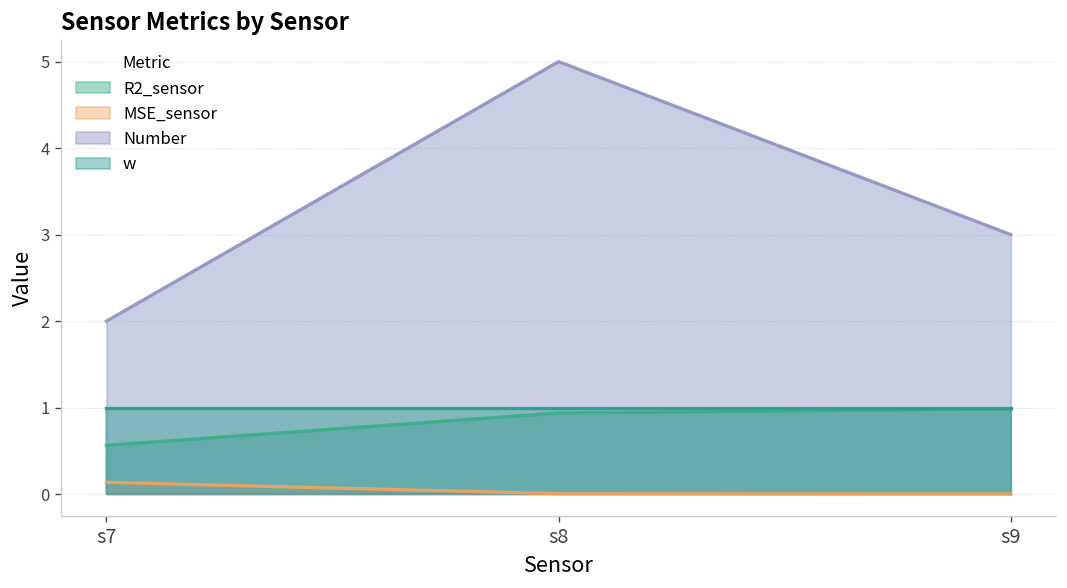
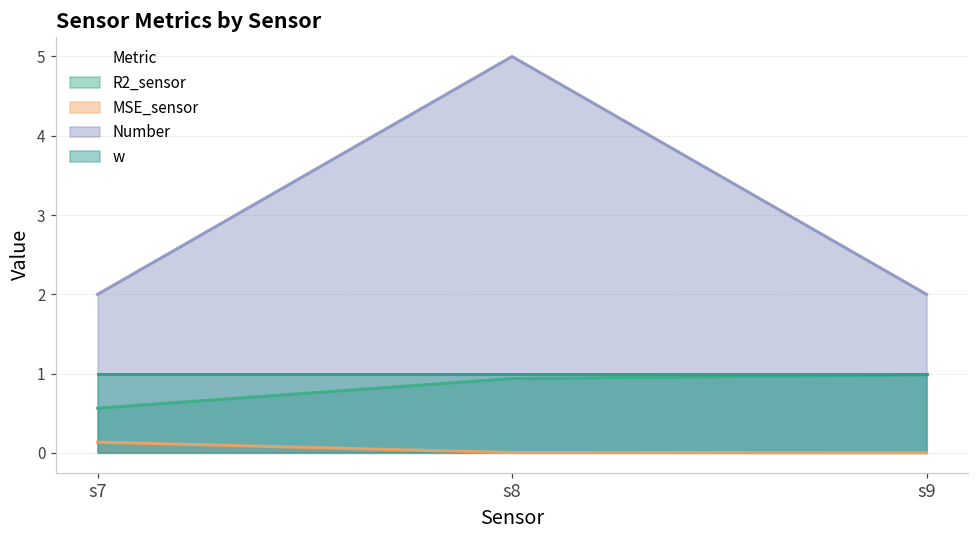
Number, s9: 3 -> 2
